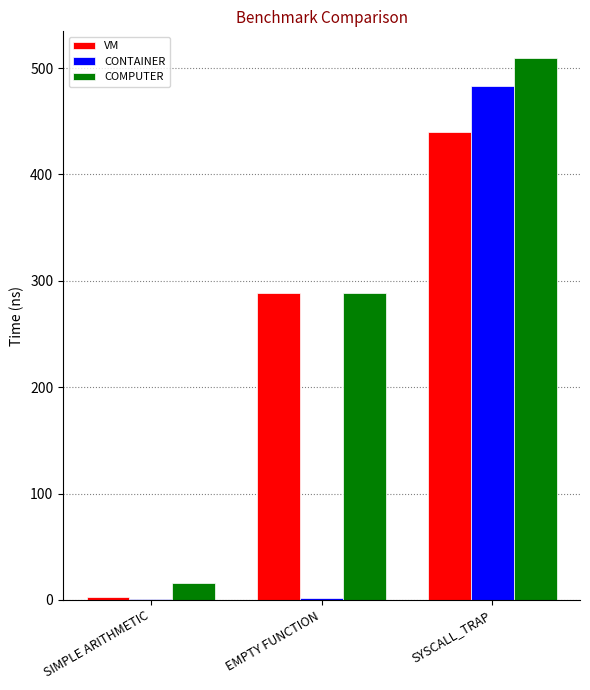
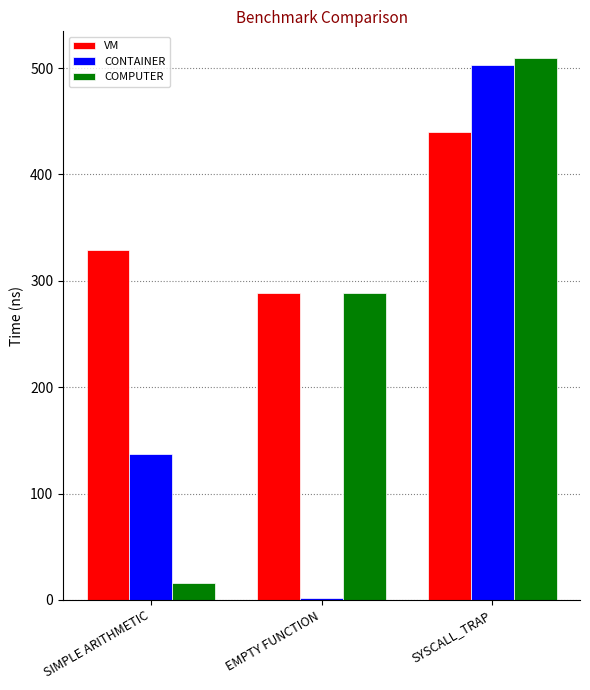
VM, SIMPLE ARITHMETIC: 3 -> 329
CONTAINER, SIMPLE ARITHMETIC: 0 -> 137
CONTAINER, SYSCALL_TRAP: 483 -> 503
